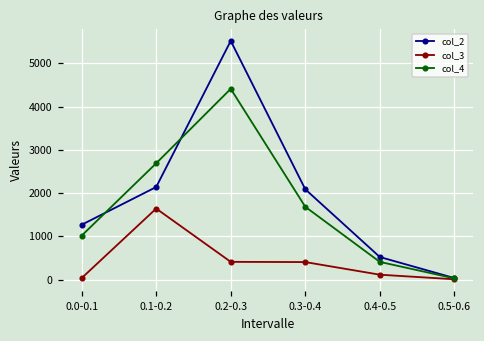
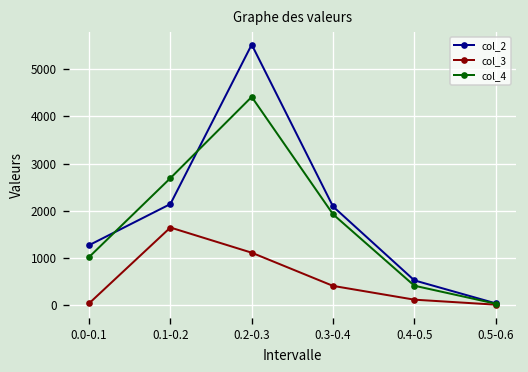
col_3, 0.2-0.3: 400 -> 1100
col_4, 0.3-0.4: 1700 -> 1900
